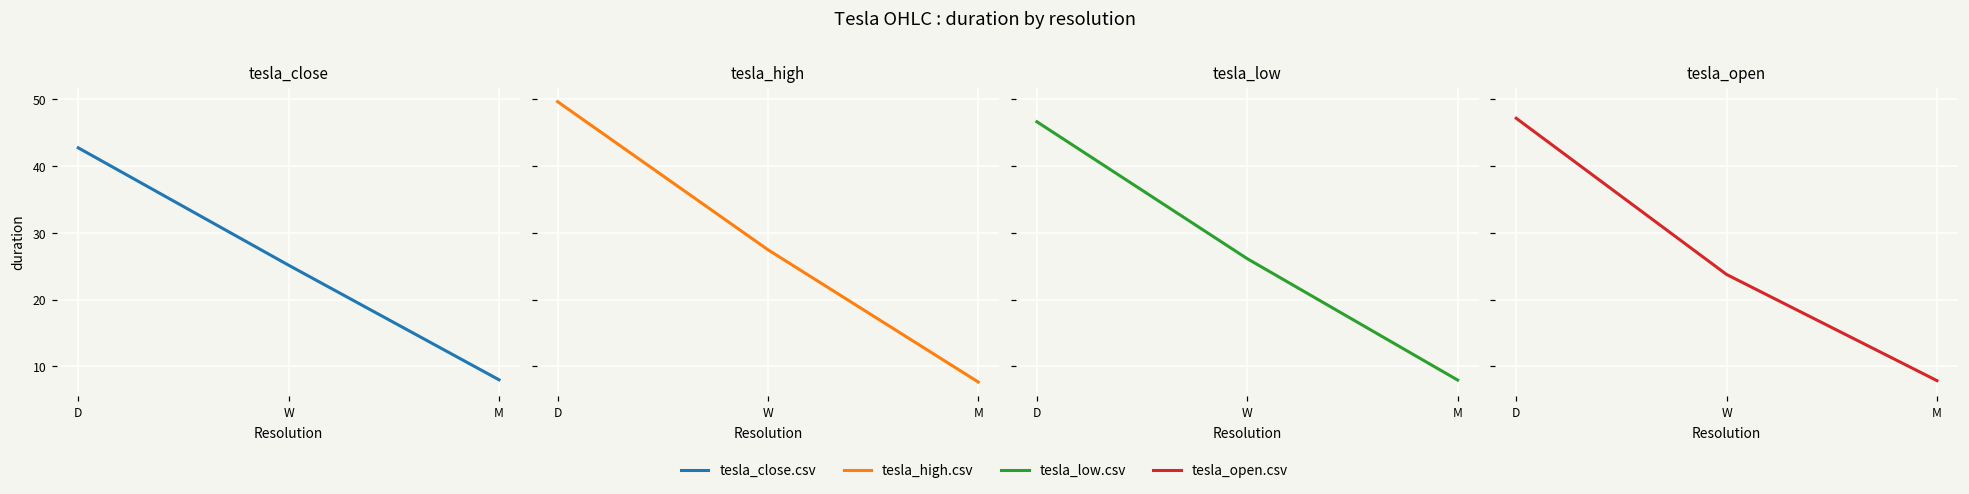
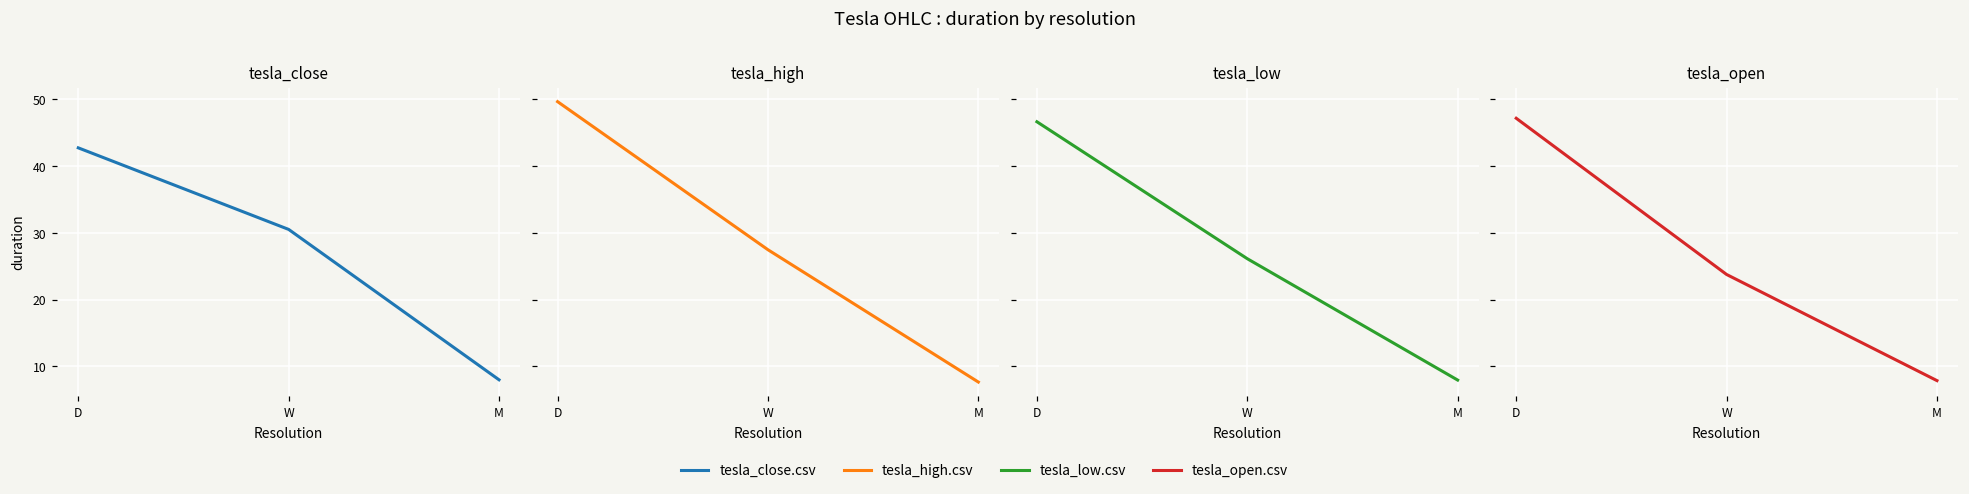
tesla_close, W: 25 -> 31
